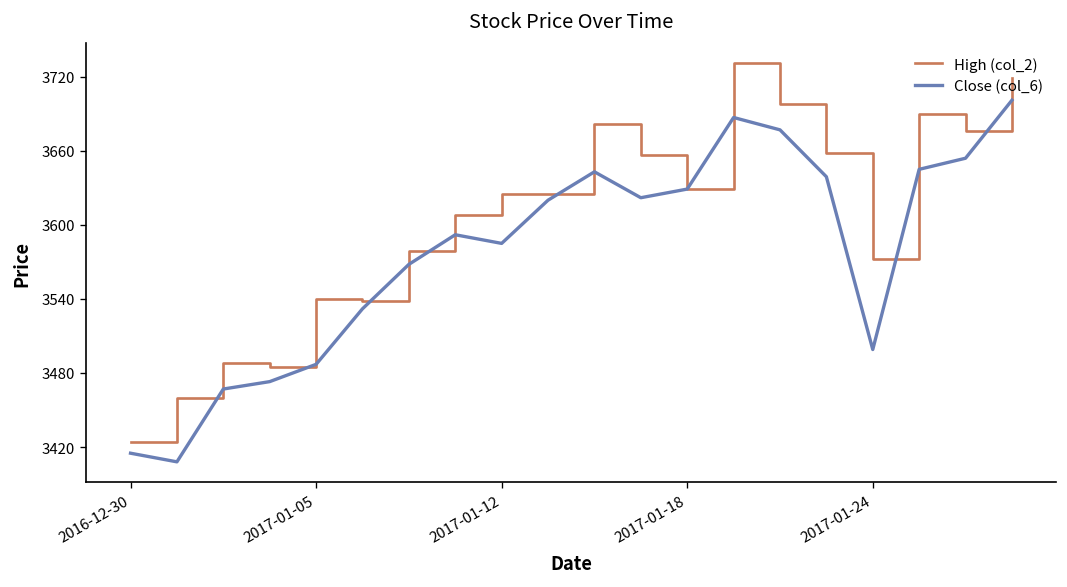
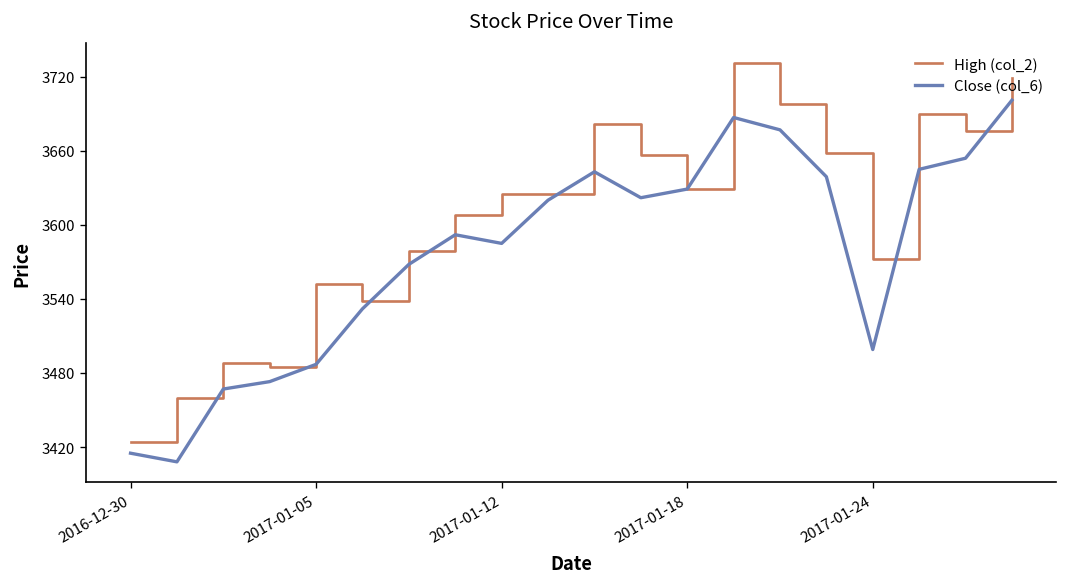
High (col_2), 2017-01-05: 3540 -> 3552
